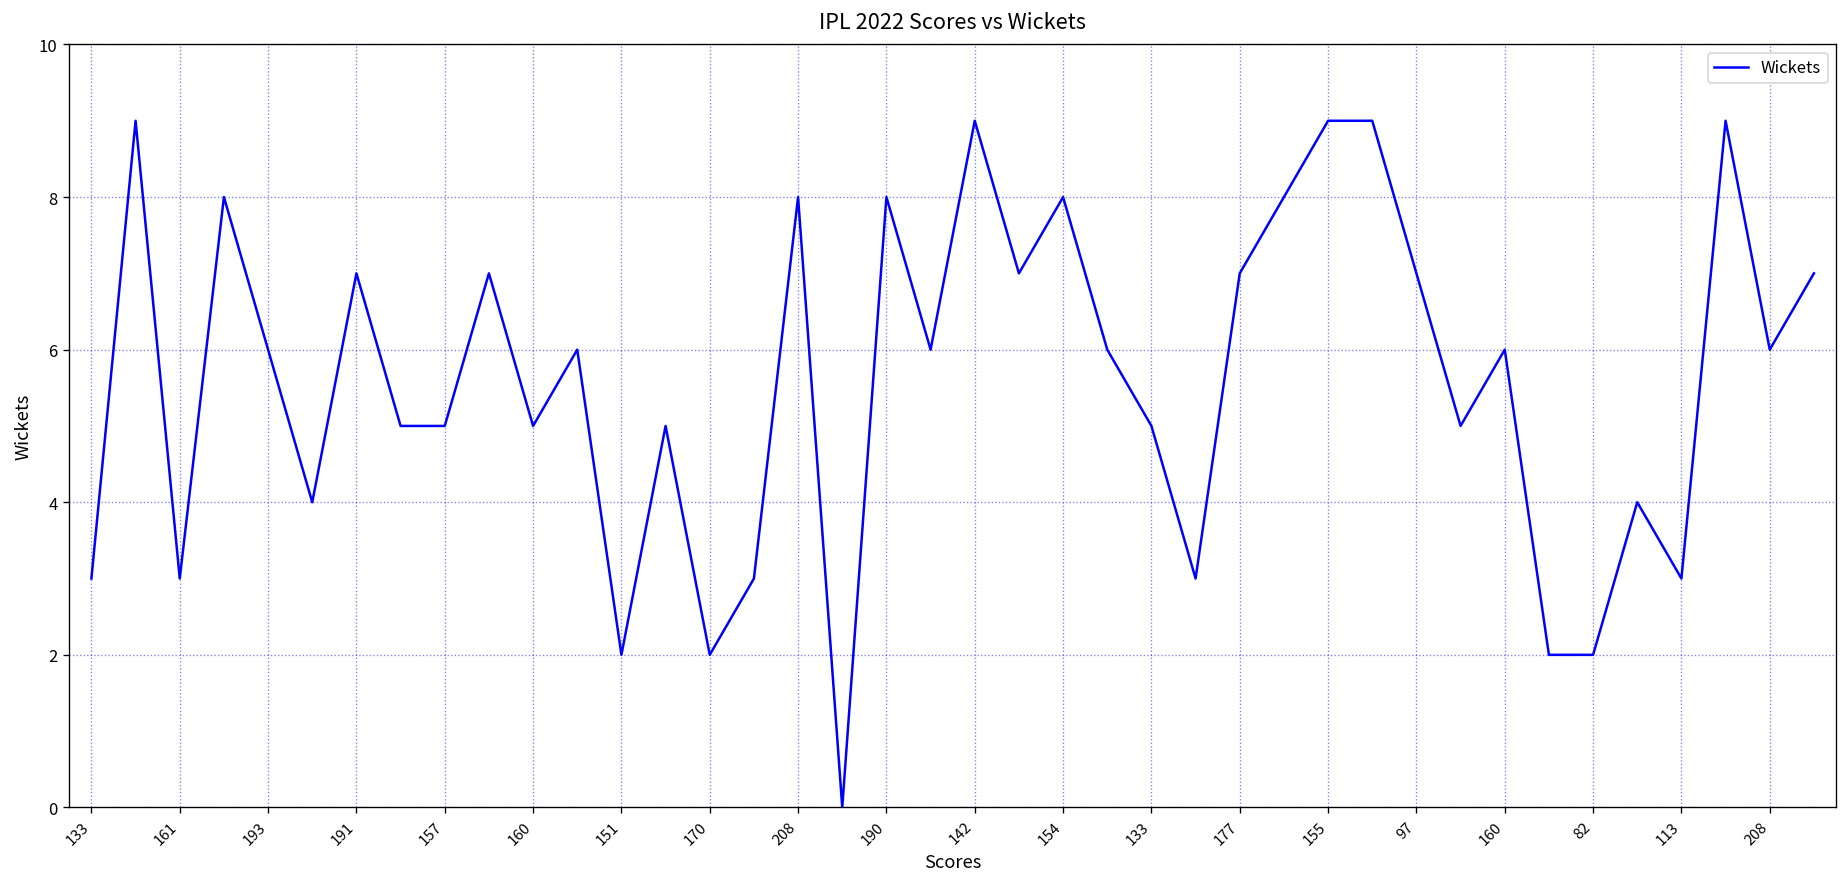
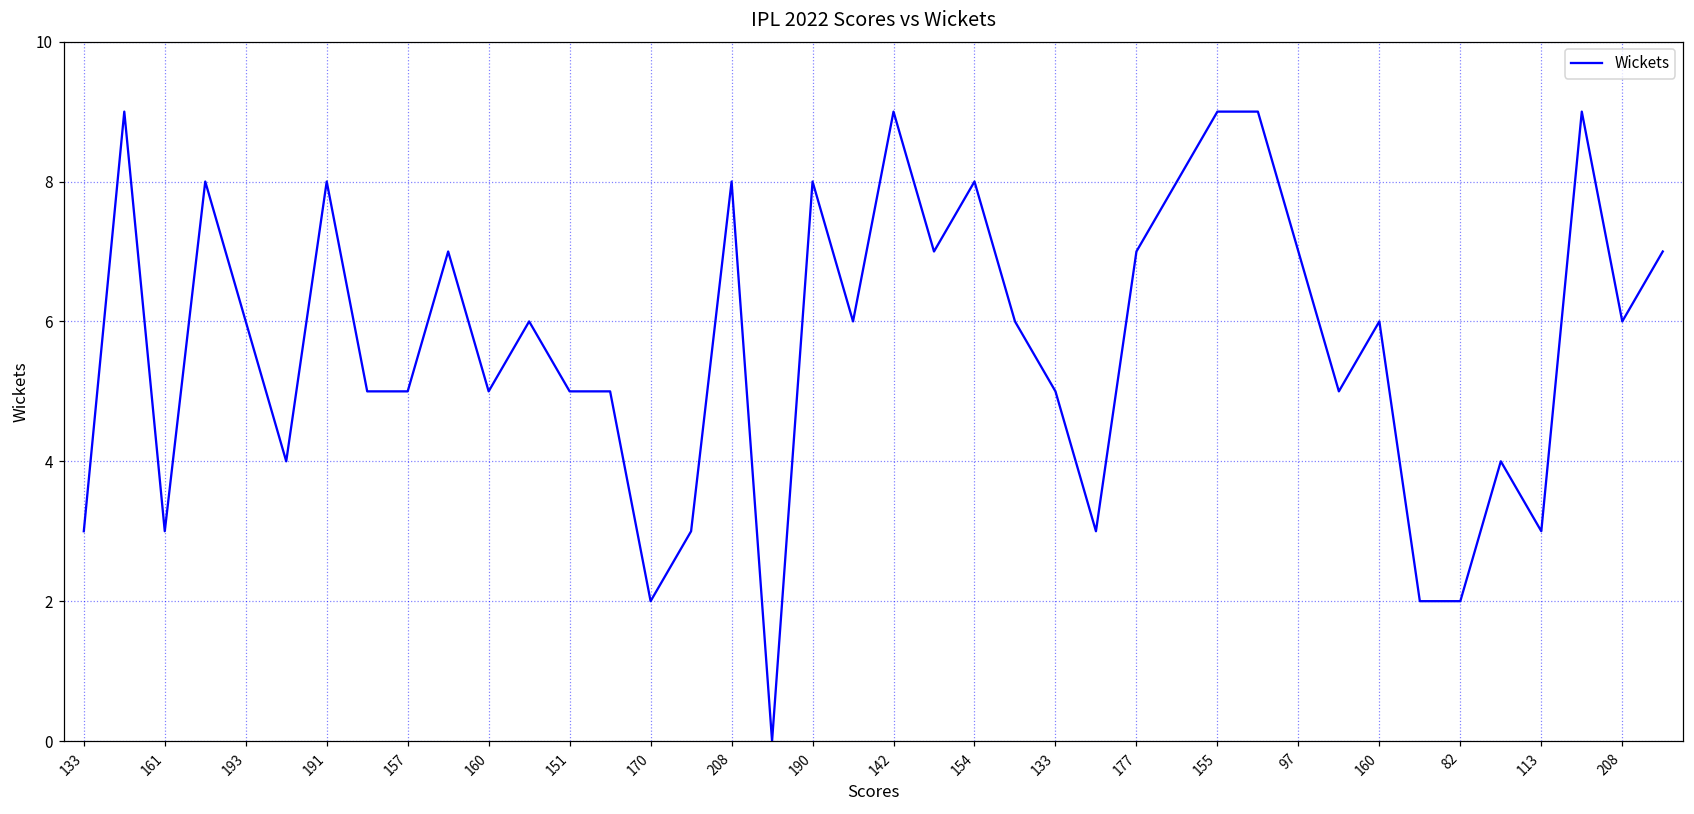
191: 7 -> 8
151: 2 -> 5
